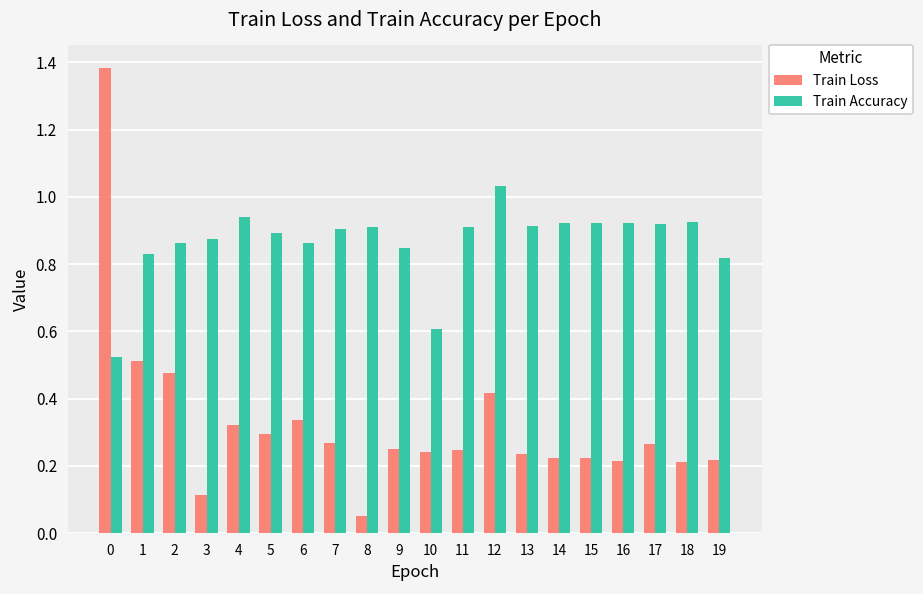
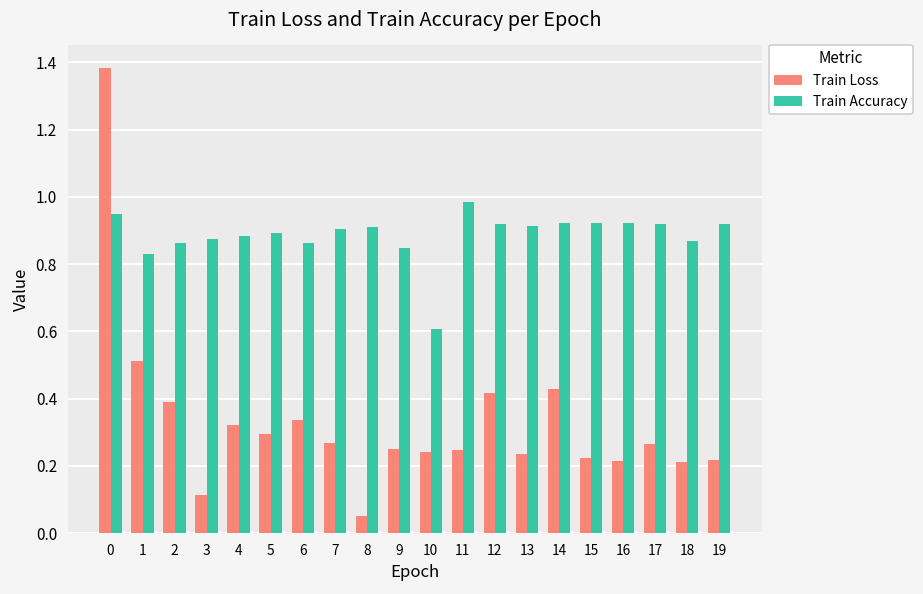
Train Accuracy, 0: 0.52 -> 0.95
Train Loss, 2: 0.48 -> 0.39
Train Accuracy, 4: 0.94 -> 0.88
Train Accuracy, 11: 0.91 -> 0.99
Train Accuracy, 12: 1.03 -> 0.92
Train Loss, 14: 0.22 -> 0.43
Train Accuracy, 18: 0.93 -> 0.87
Train Accuracy, 19: 0.82 -> 0.92
